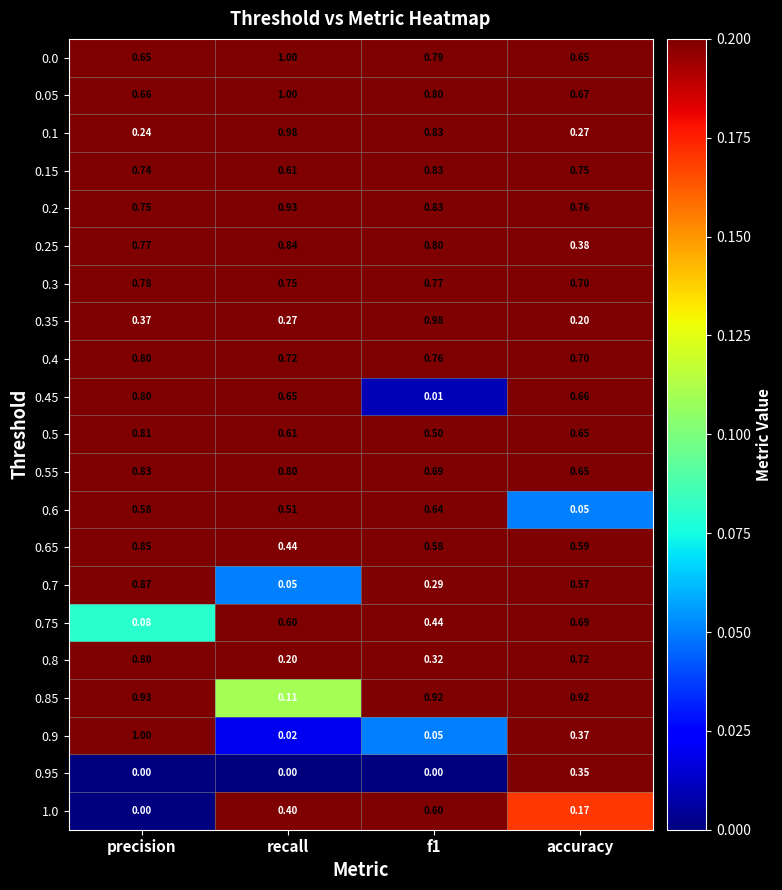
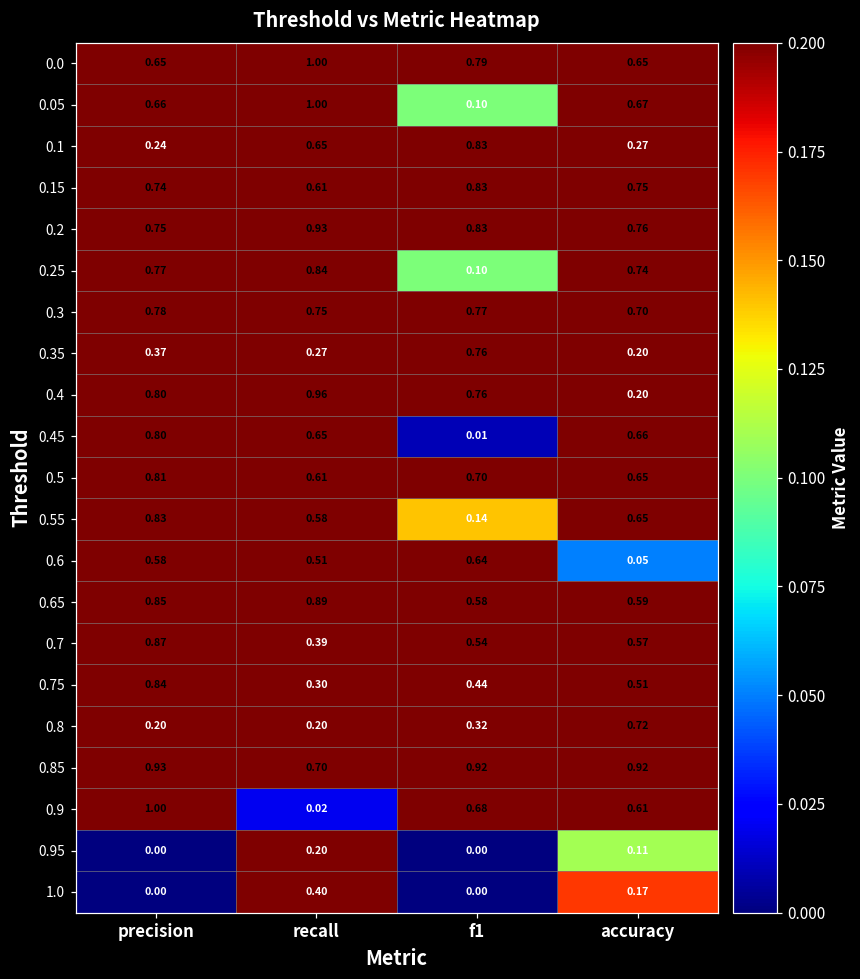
0.05, f1: 0.80 -> 0.10
0.1, recall: 0.98 -> 0.65
0.25, f1: 0.80 -> 0.10
0.25, accuracy: 0.38 -> 0.74
0.35, f1: 0.98 -> 0.76
0.4, recall: 0.72 -> 0.96
0.4, accuracy: 0.70 -> 0.20
0.5, f1: 0.50 -> 0.70
0.55, recall: 0.80 -> 0.58
0.55, f1: 0.69 -> 0.14
0.65, recall: 0.44 -> 0.89
0.7, recall: 0.05 -> 0.39
0.7, f1: 0.29 -> 0.54
0.75, precision: 0.08 -> 0.84
0.75, recall: 0.60 -> 0.30
0.75, accuracy: 0.69 -> 0.51
0.8, precision: 0.80 -> 0.20
0.85, recall: 0.11 -> 0.70
0.9, f1: 0.05 -> 0.68
0.9, accuracy: 0.37 -> 0.61
0.95, recall: 0.00 -> 0.20
0.95, accuracy: 0.35 -> 0.11
1.0, f1: 0.60 -> 0.00
